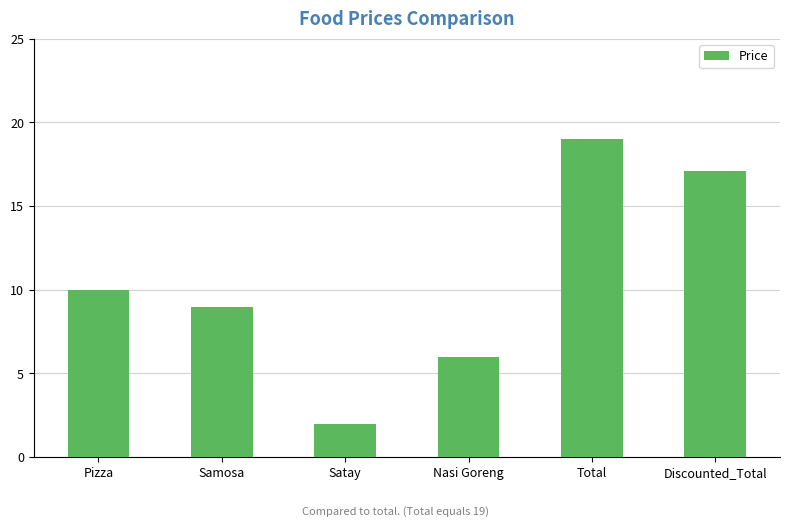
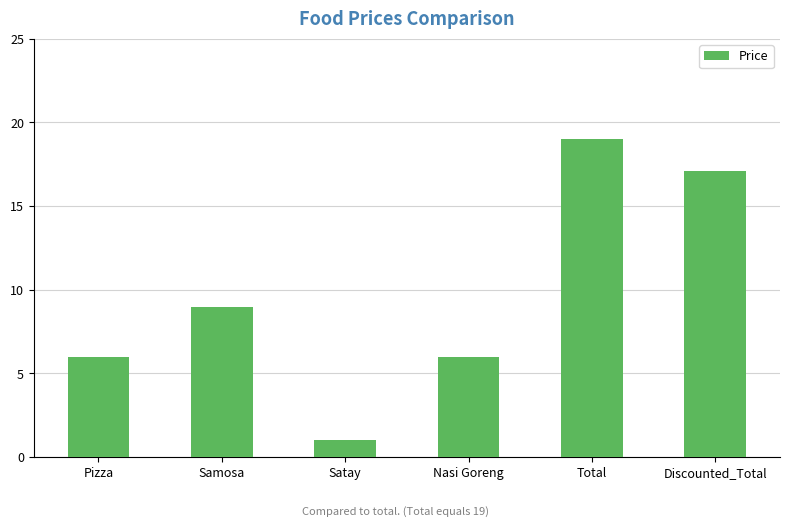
Pizza: 10 -> 6
Satay: 2 -> 1
